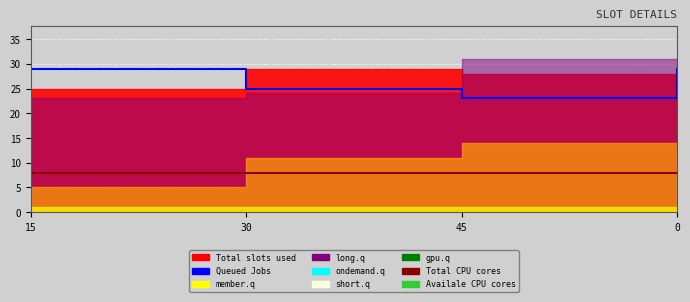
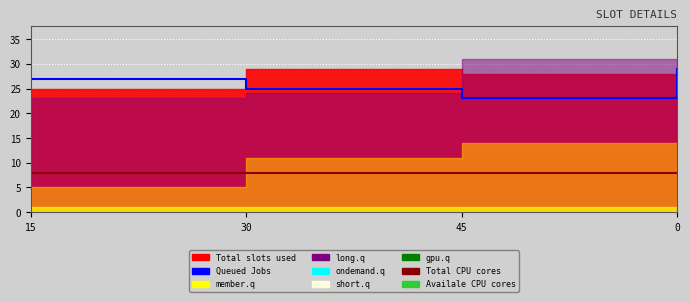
Queued Jobs, 15: 29 -> 27
